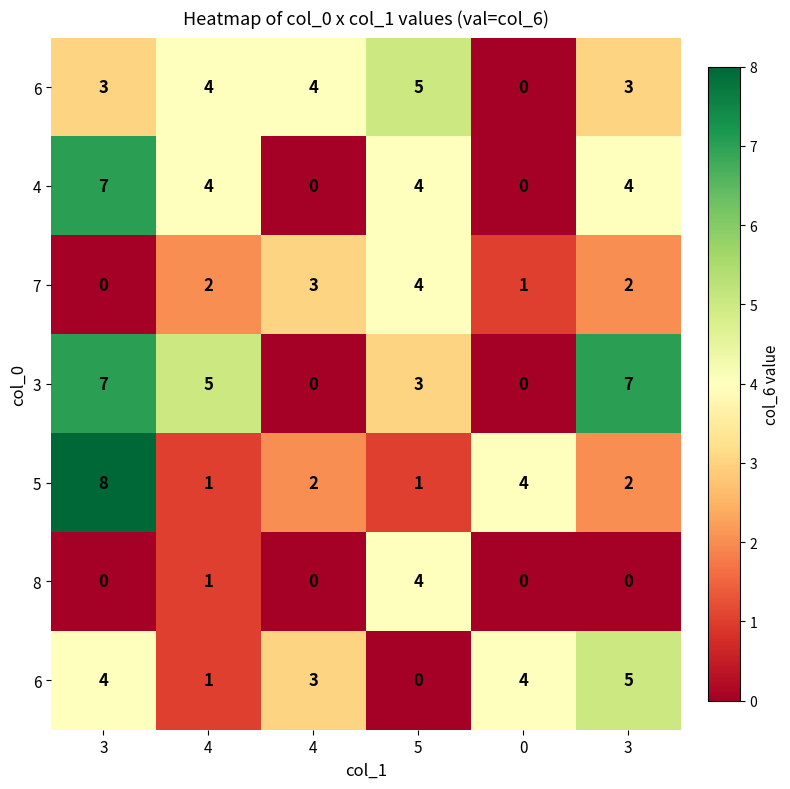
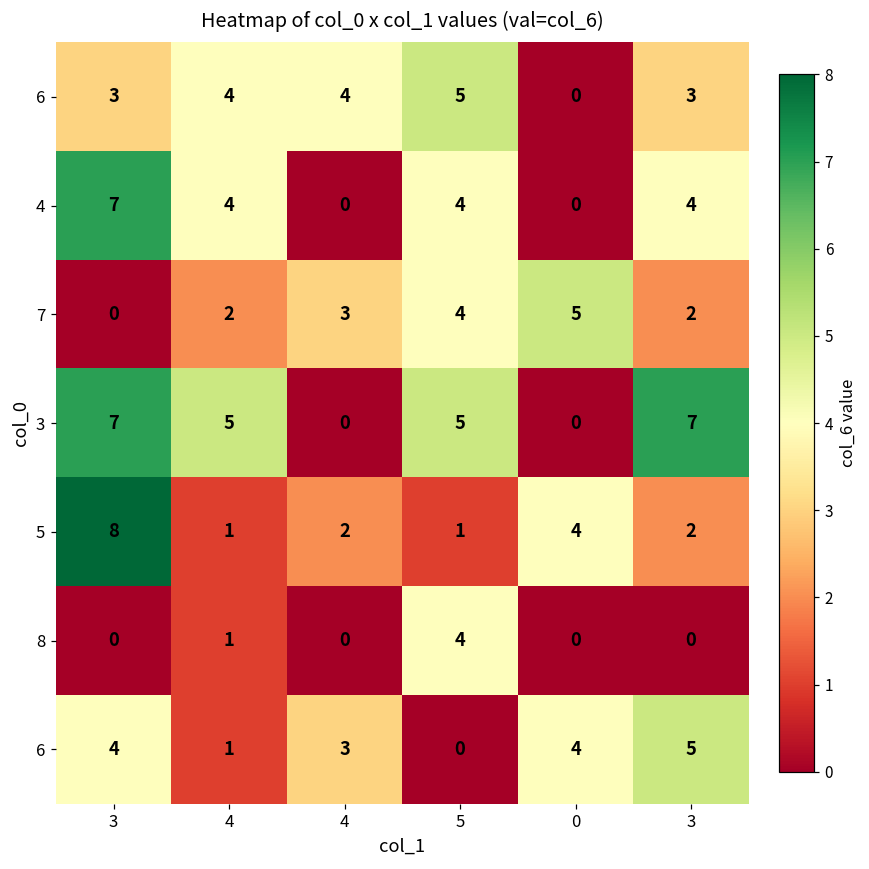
7, 0: 1 -> 5
3, 5: 3 -> 5
